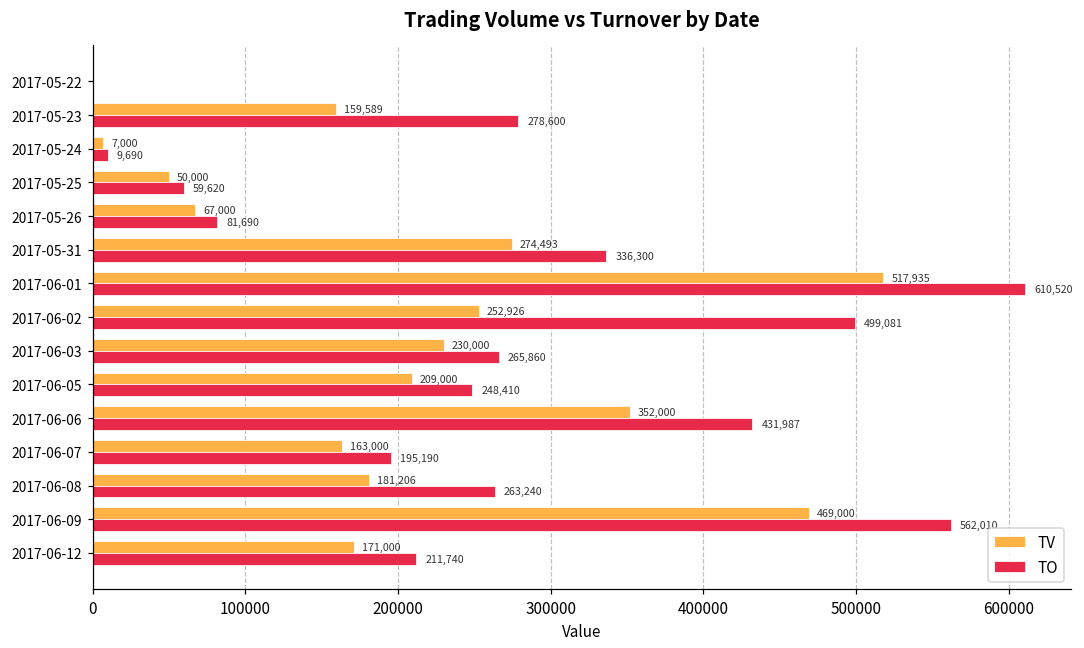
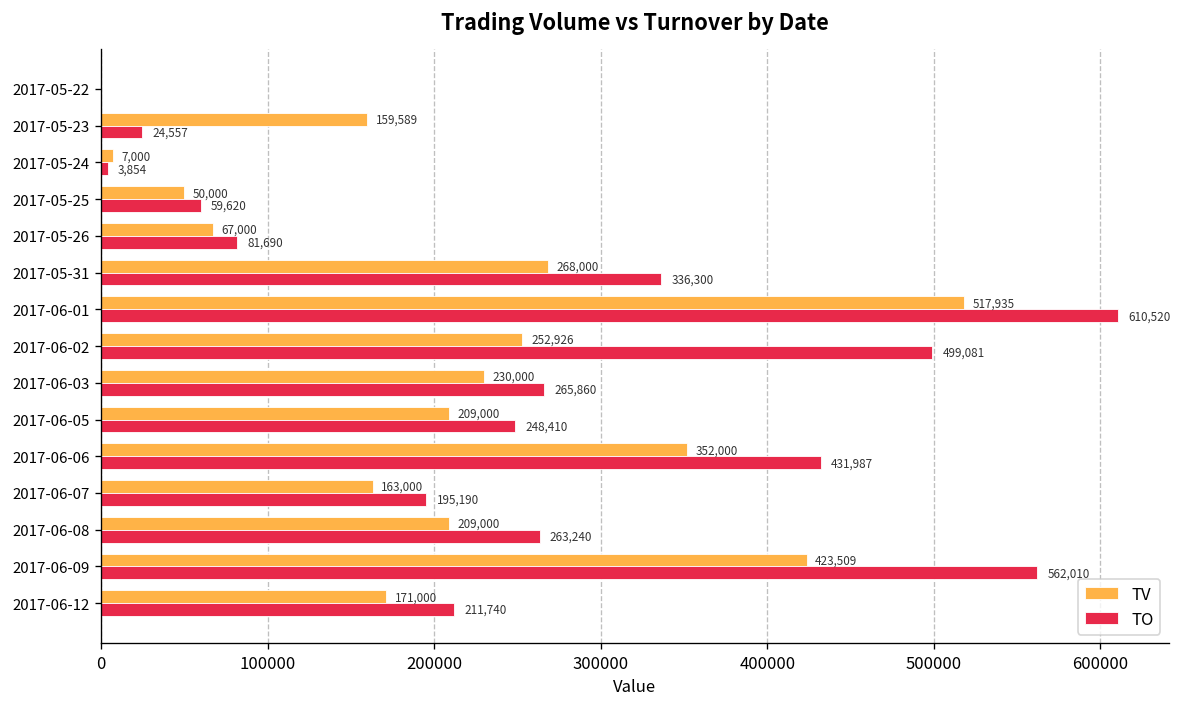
TO, 2017-05-23: 278,600 -> 24,557
TO, 2017-05-24: 9,690 -> 3,854
TV, 2017-05-31: 274,493 -> 268,000
TV, 2017-06-08: 181,206 -> 209,000
TV, 2017-06-09: 469,000 -> 423,509
